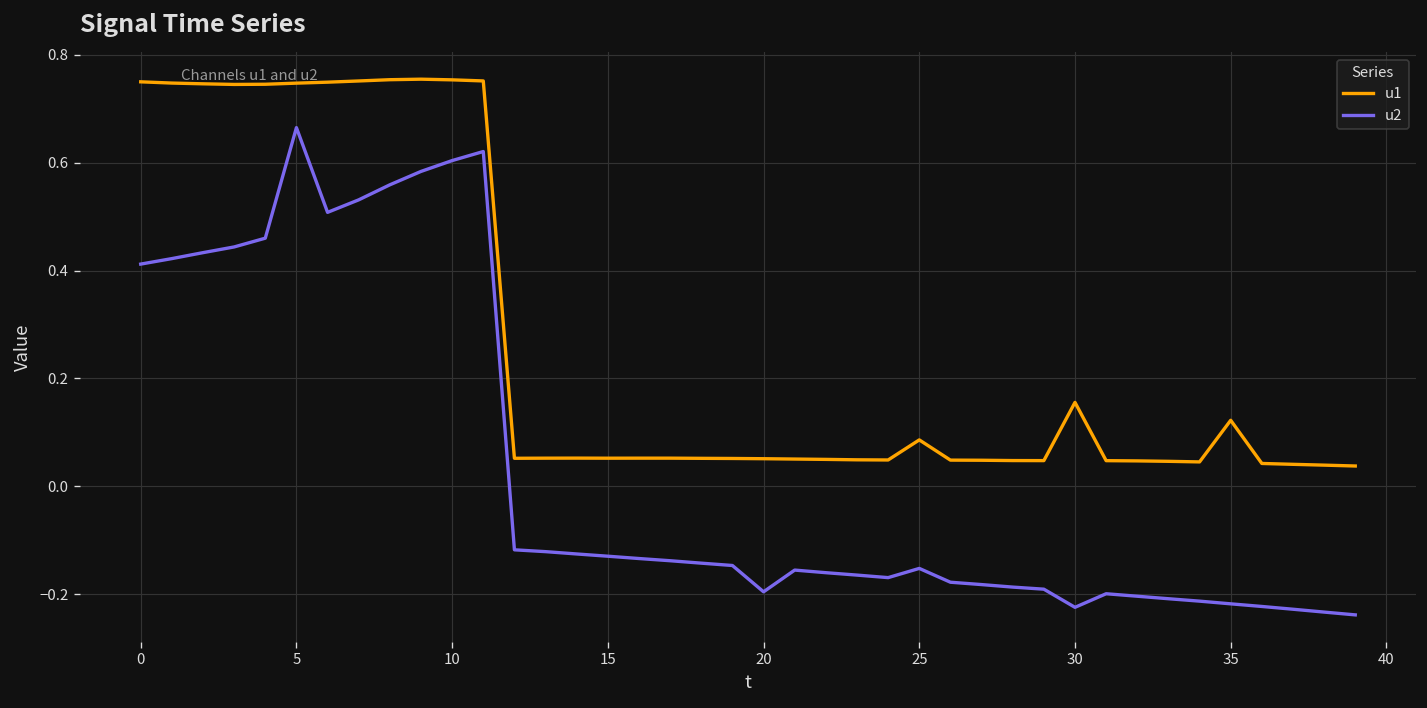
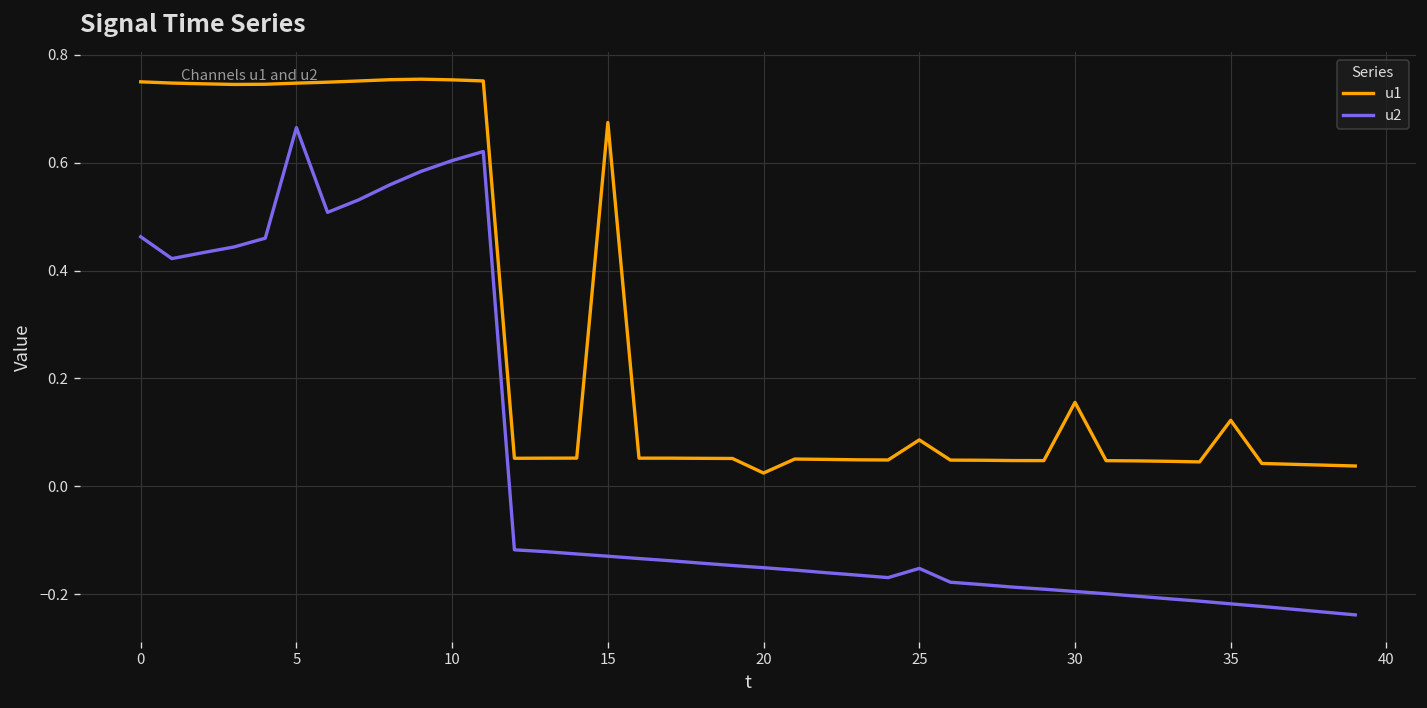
u2, 0: 0.41 -> 0.46
u1, 15: 0.05 -> 0.67
u1, 20: 0.05 -> 0.02
u2, 20: -0.20 -> -0.15
u2, 30: -0.22 -> -0.20
